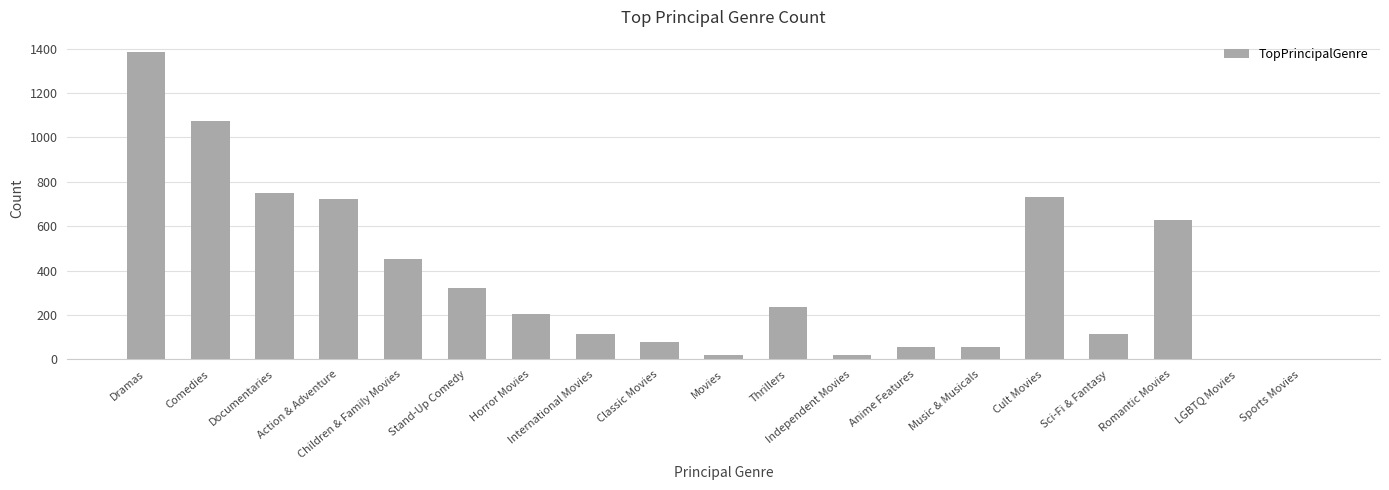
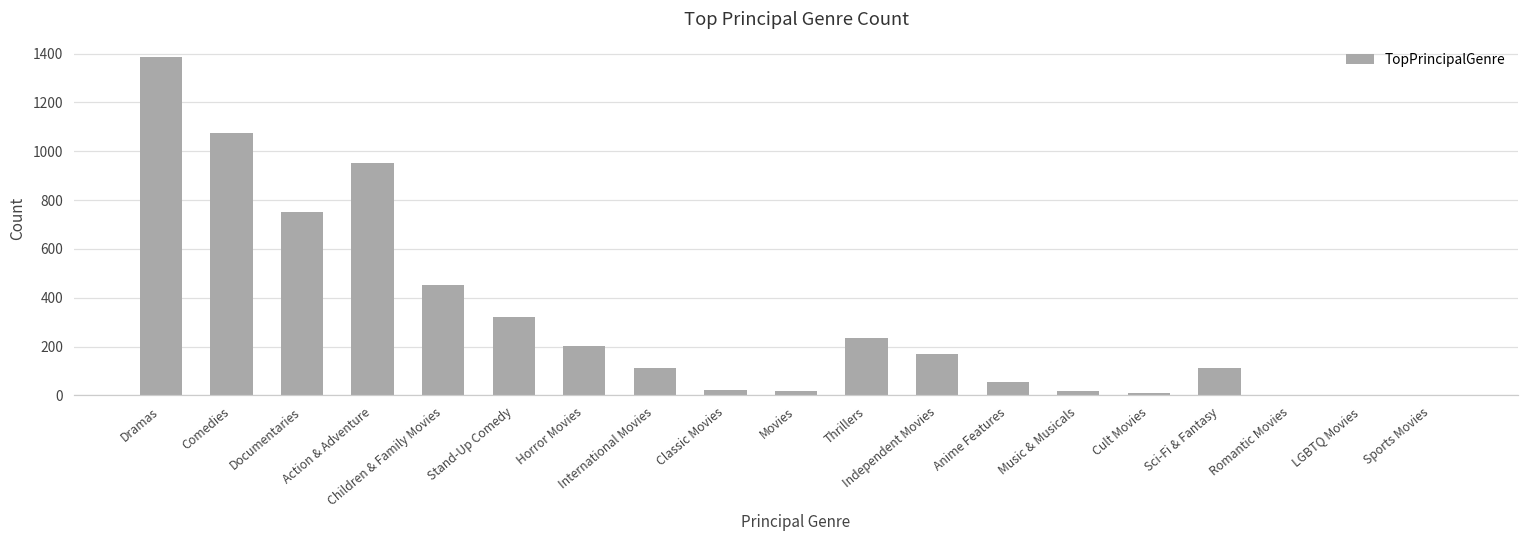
Action & Adventure: 720 -> 950
Classic Movies: 80 -> 20
Independent Movies: 20 -> 170
Music & Musicals: 60 -> 20
Cult Movies: 730 -> 10
Romantic Movies: 630 -> 0
